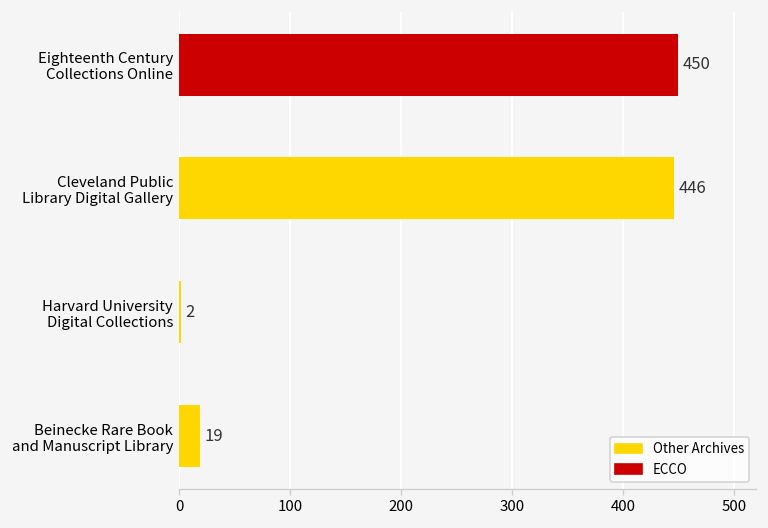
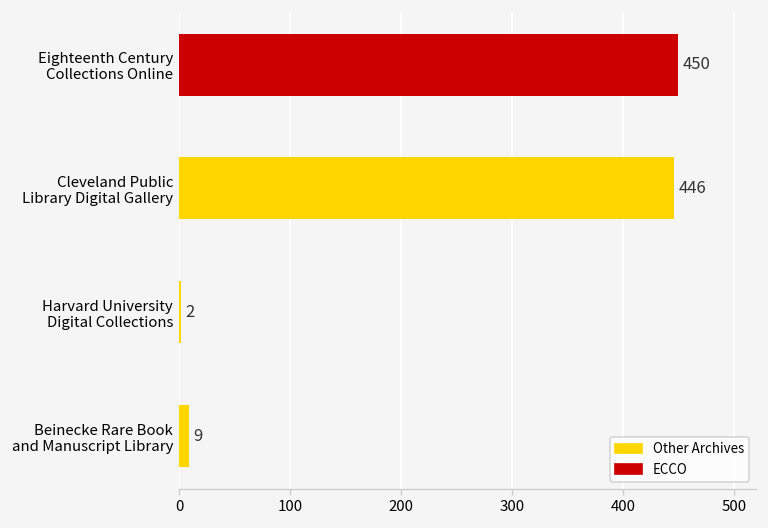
Beinecke Rare Book and Manuscript Library: 19 -> 9
